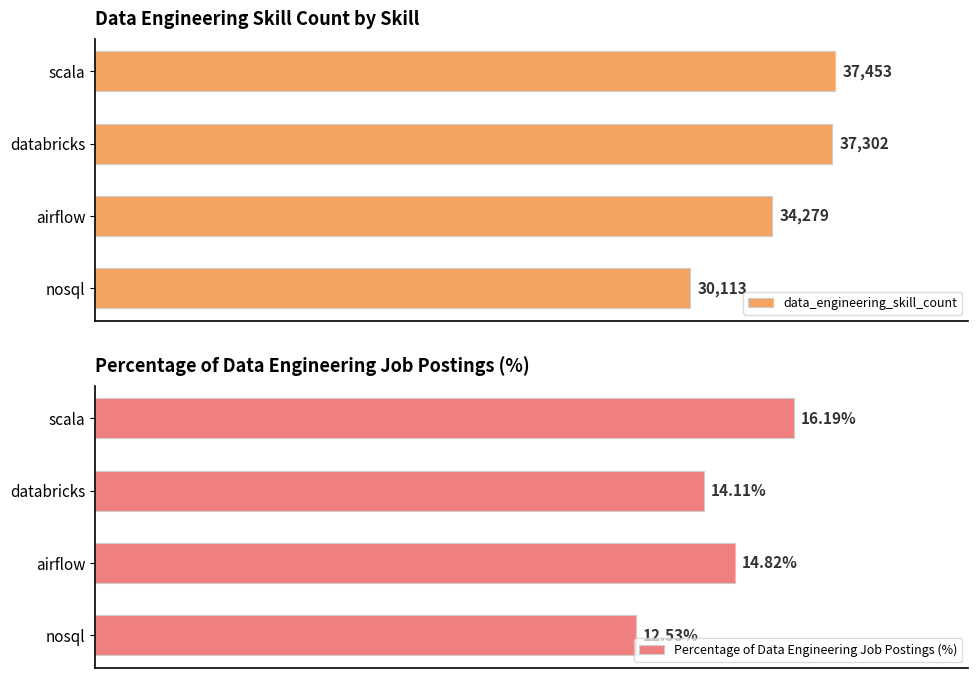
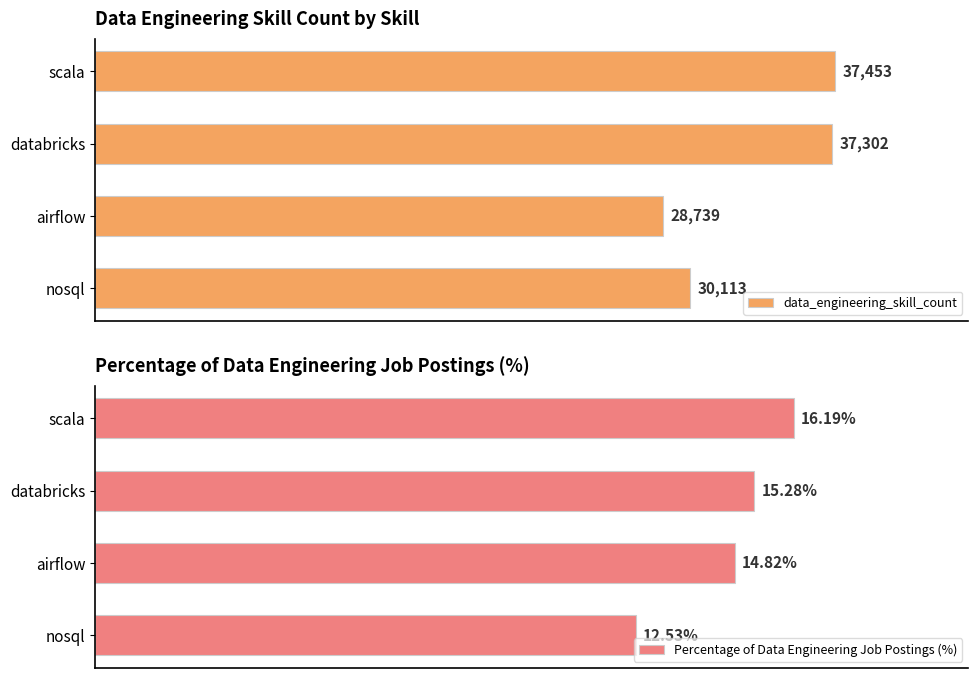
Data Engineering Skill Count by Skill, airflow: 34,279 -> 28,739
Percentage of Data Engineering Job Postings (%), databricks: 14.11% -> 15.28%
